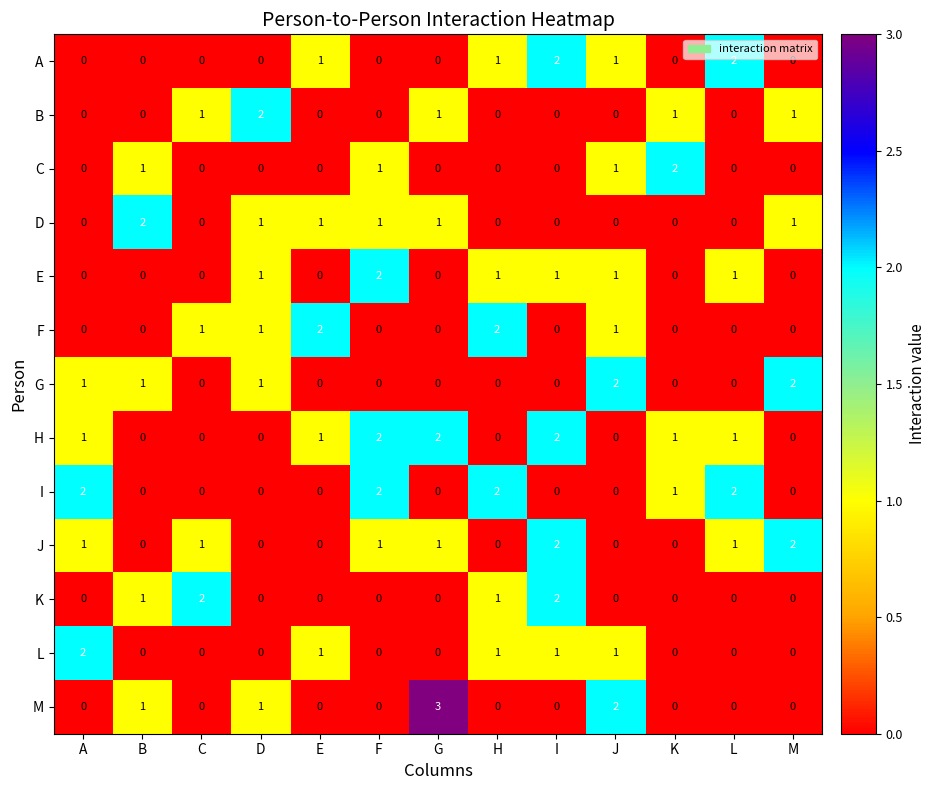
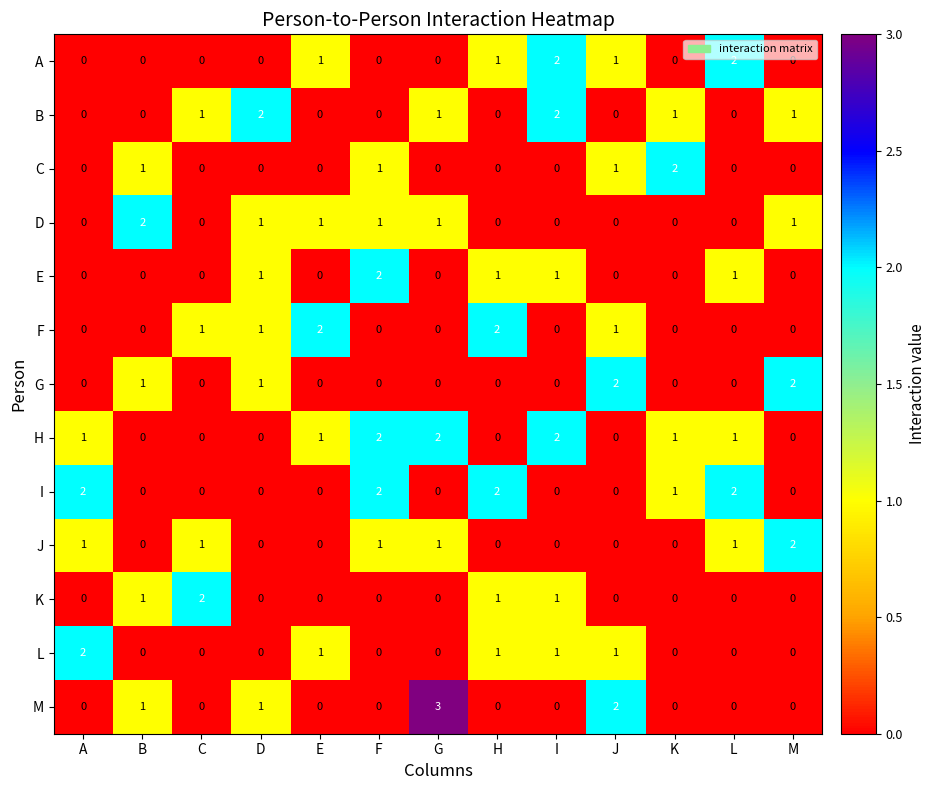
B, I: 0 -> 2
E, J: 1 -> 0
G, A: 1 -> 0
J, I: 2 -> 0
K, I: 2 -> 1
